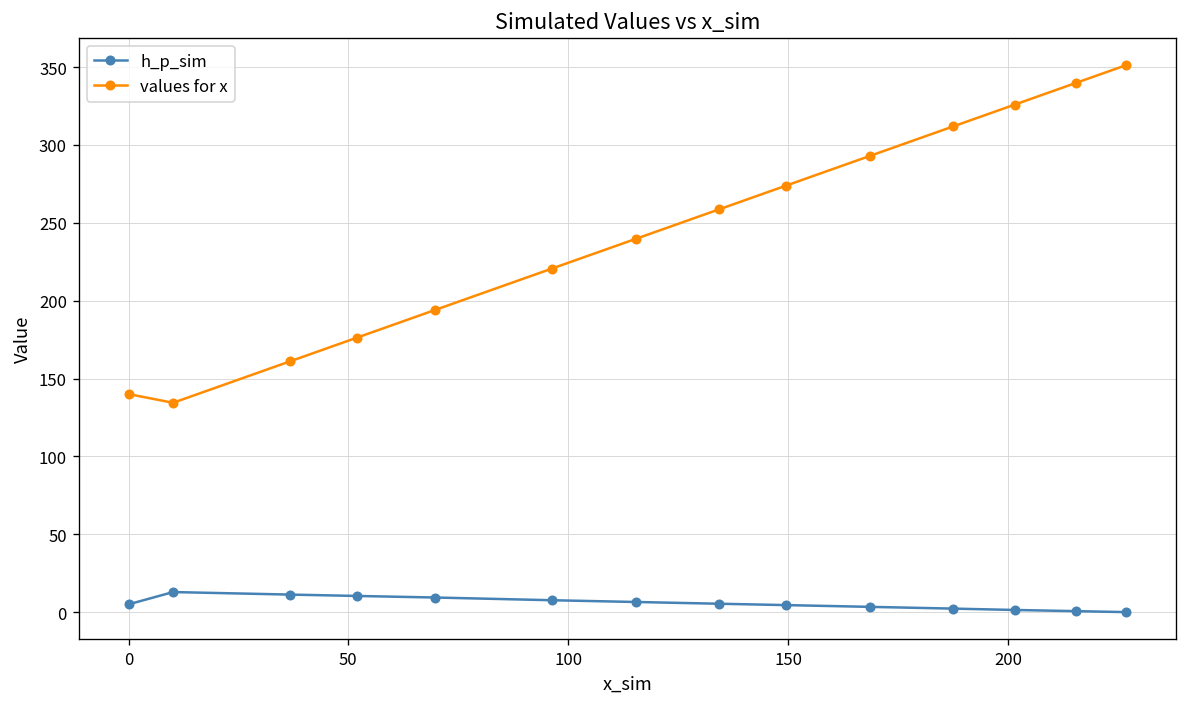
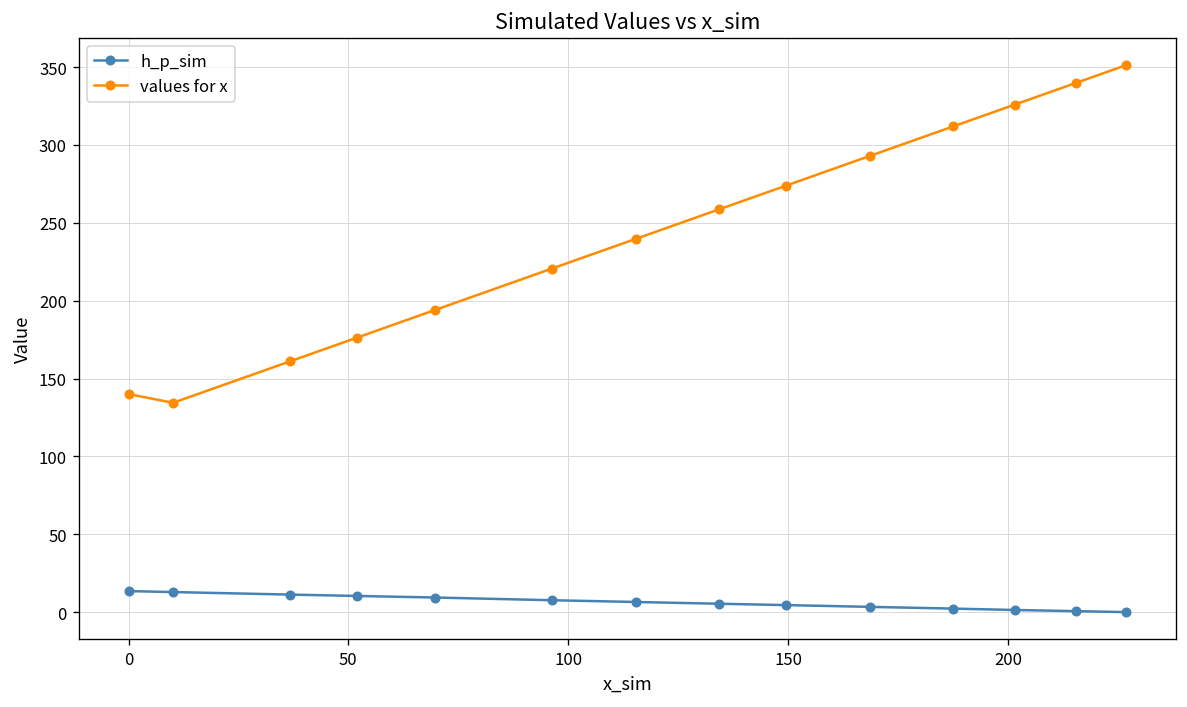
h_p_sim, 0: 5 -> 14
